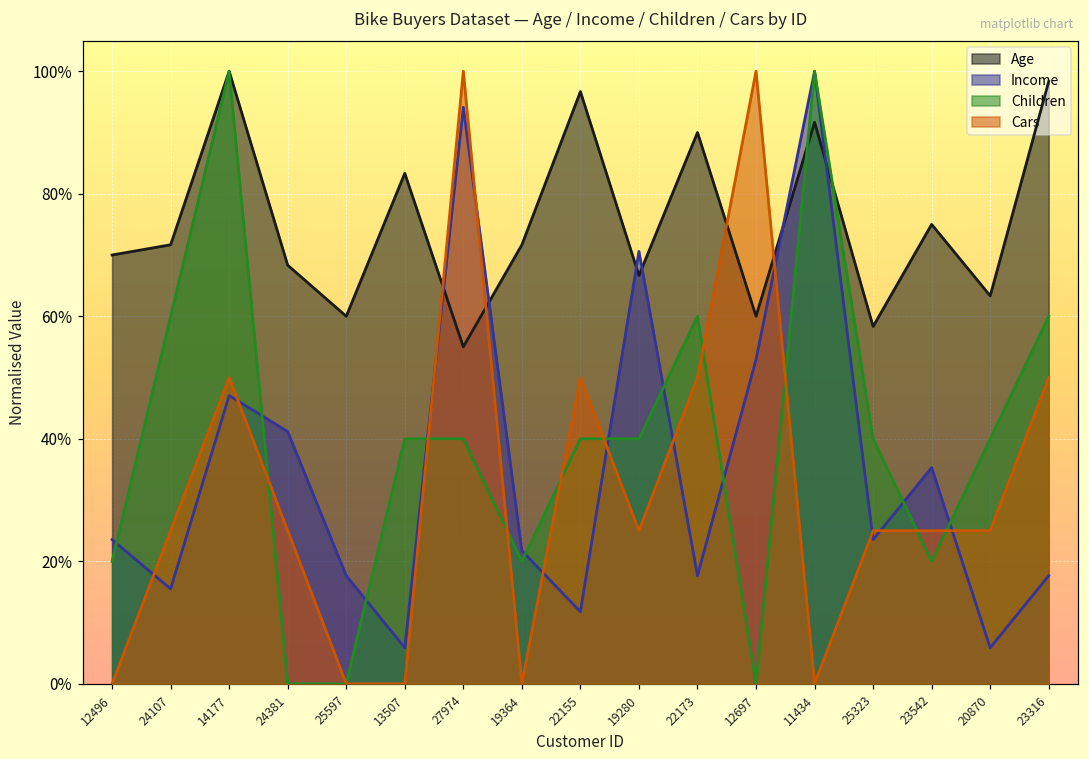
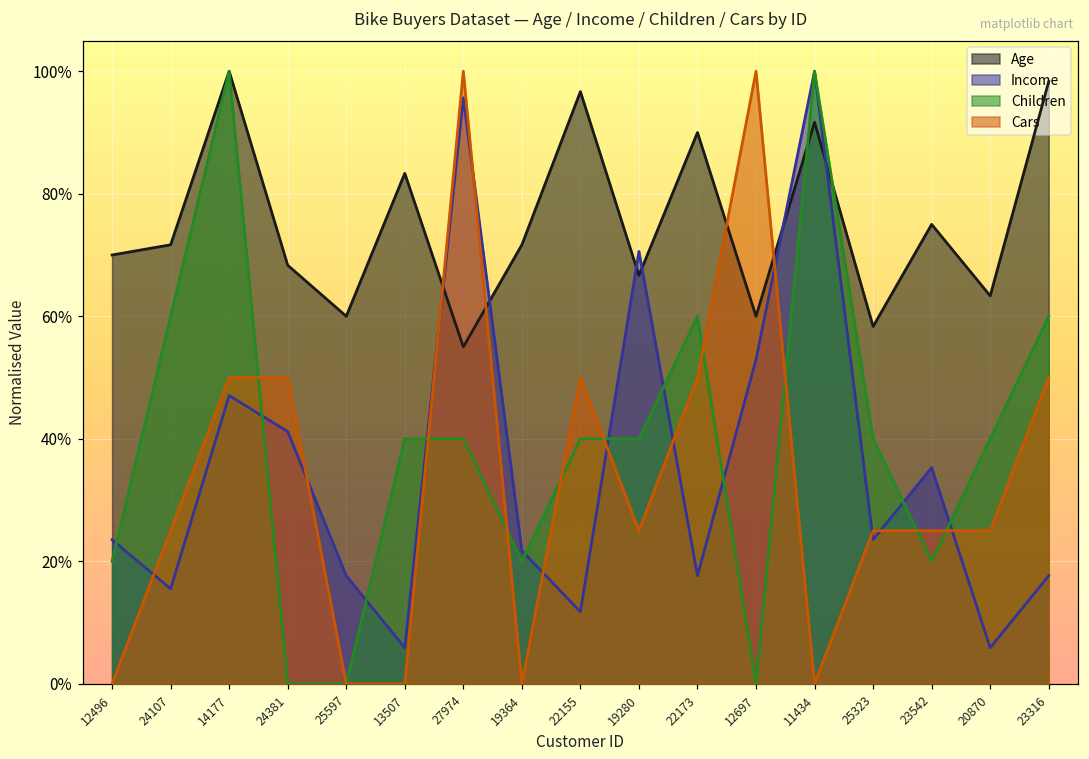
Cars, 24381: 25% -> 50%
Income, 27974: 94% -> 96%
